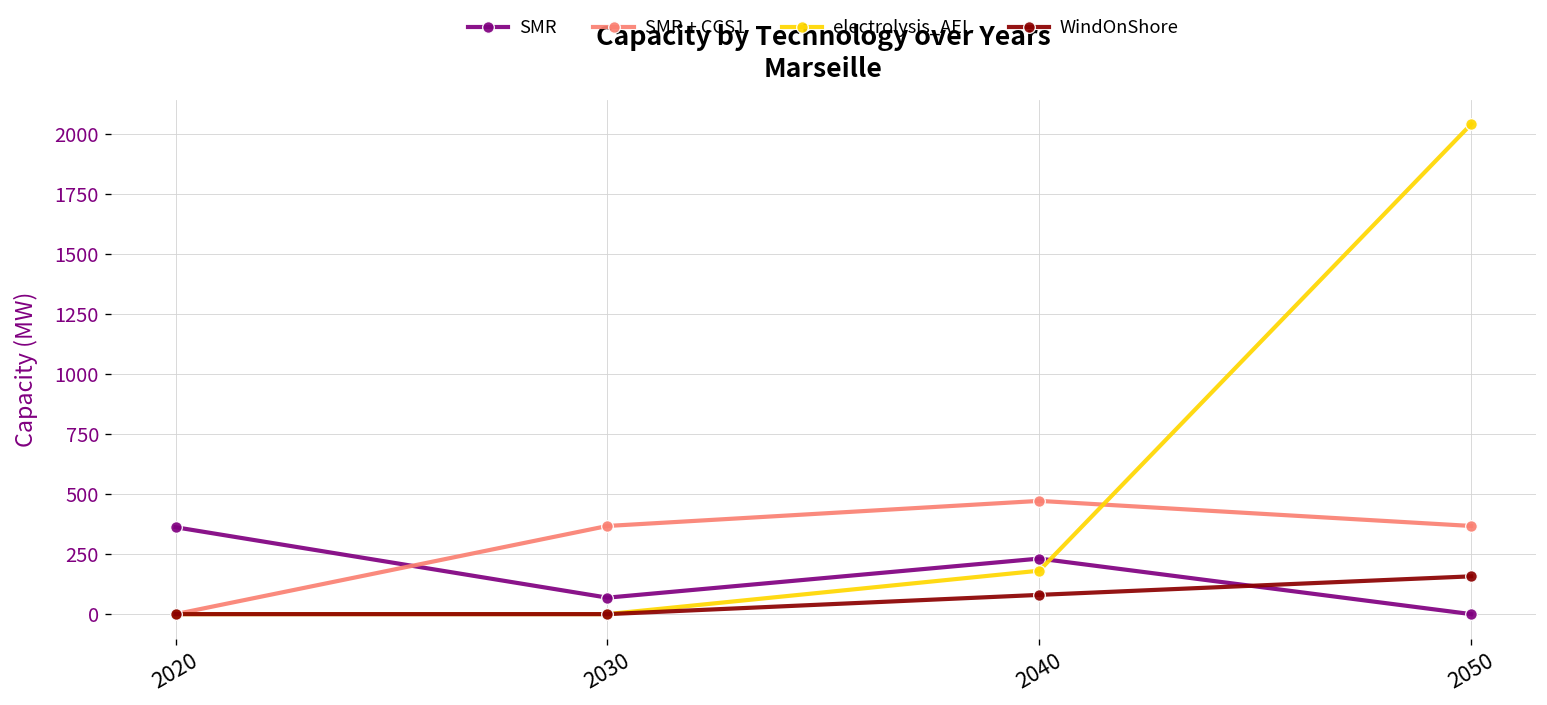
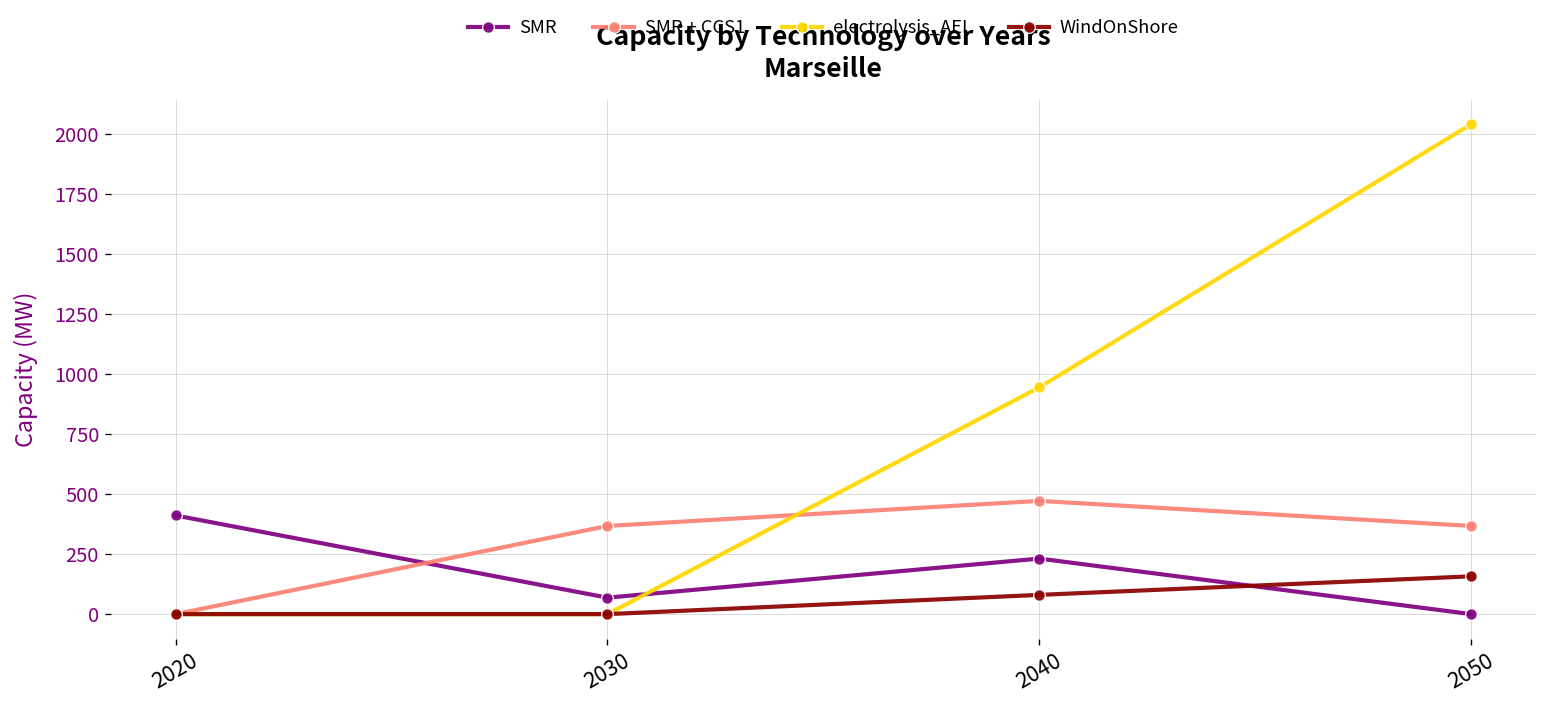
SMR, 2020: 360 -> 410
electrolysis_AEL, 2040: 180 -> 940
